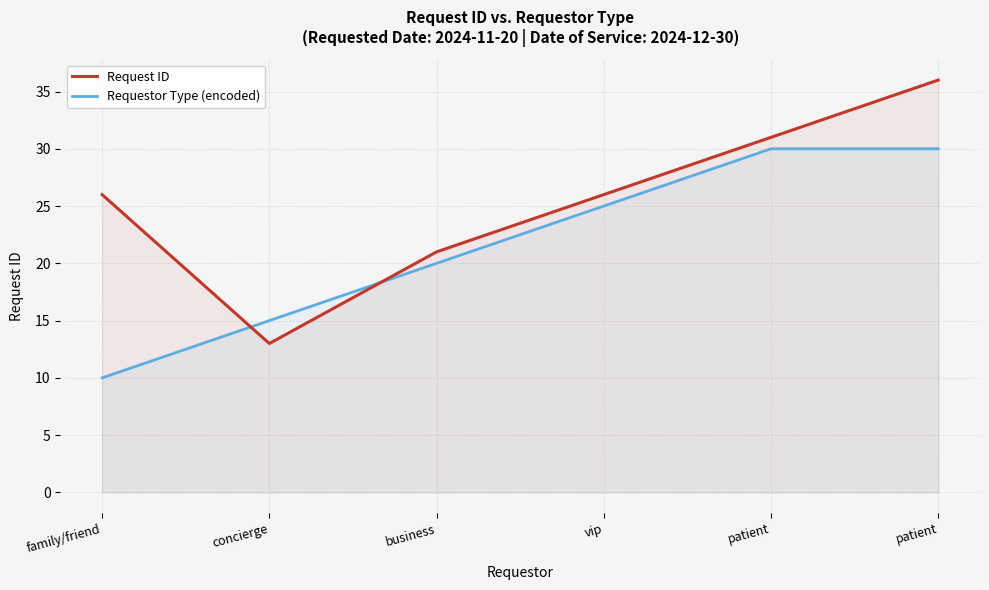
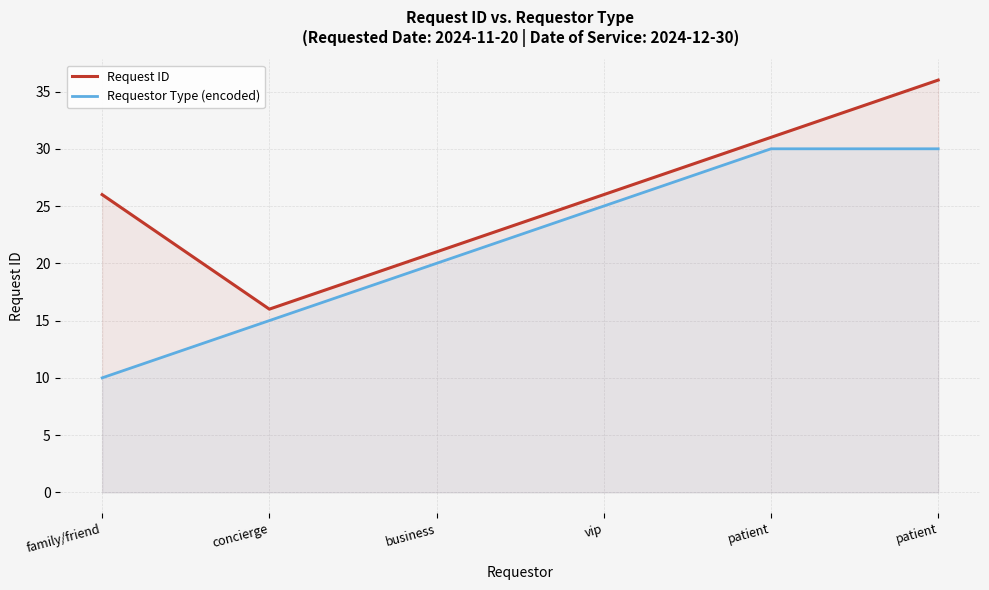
Request ID, concierge: 13 -> 16
